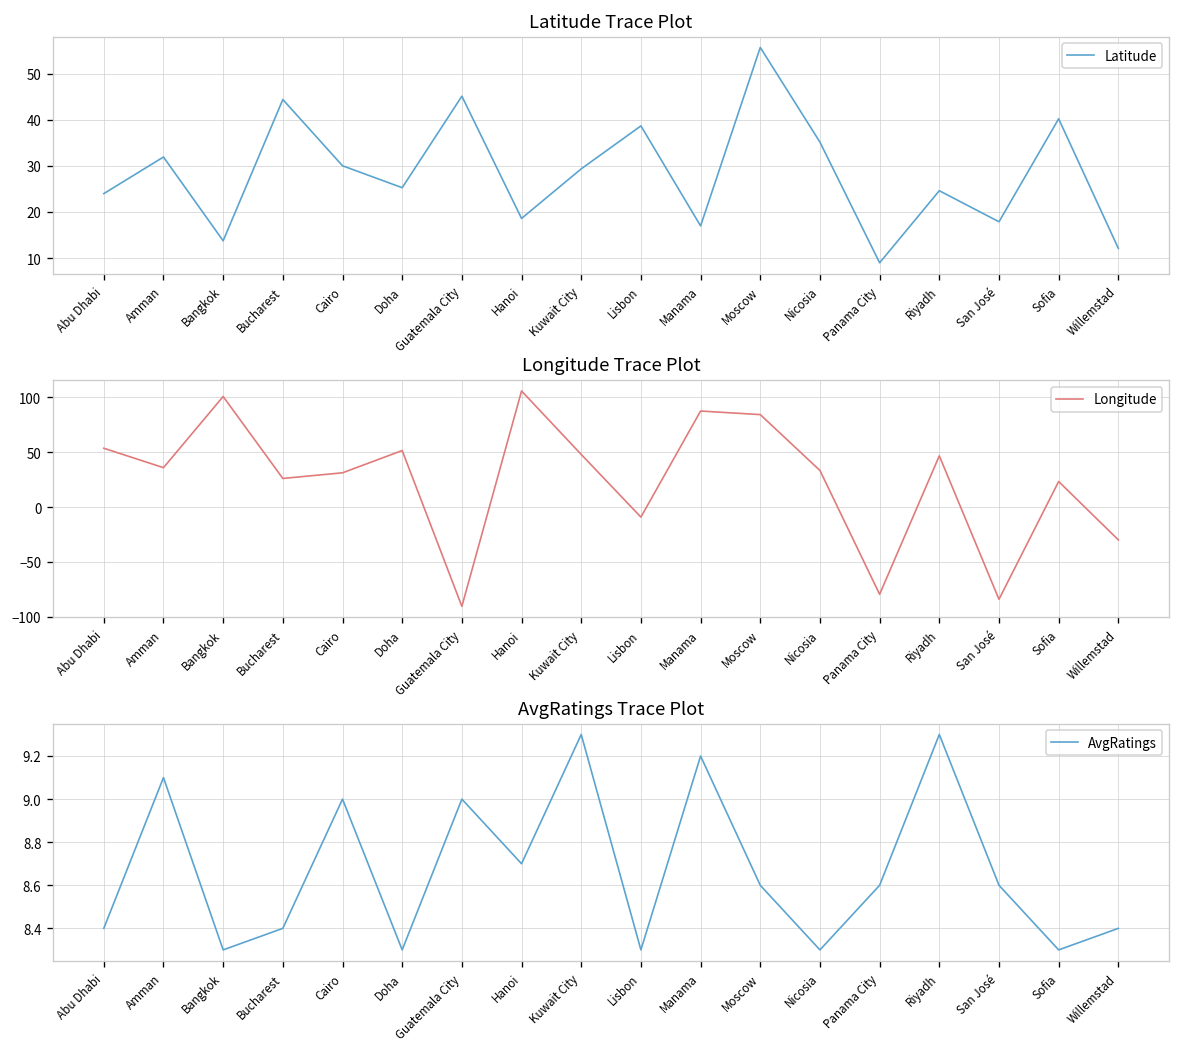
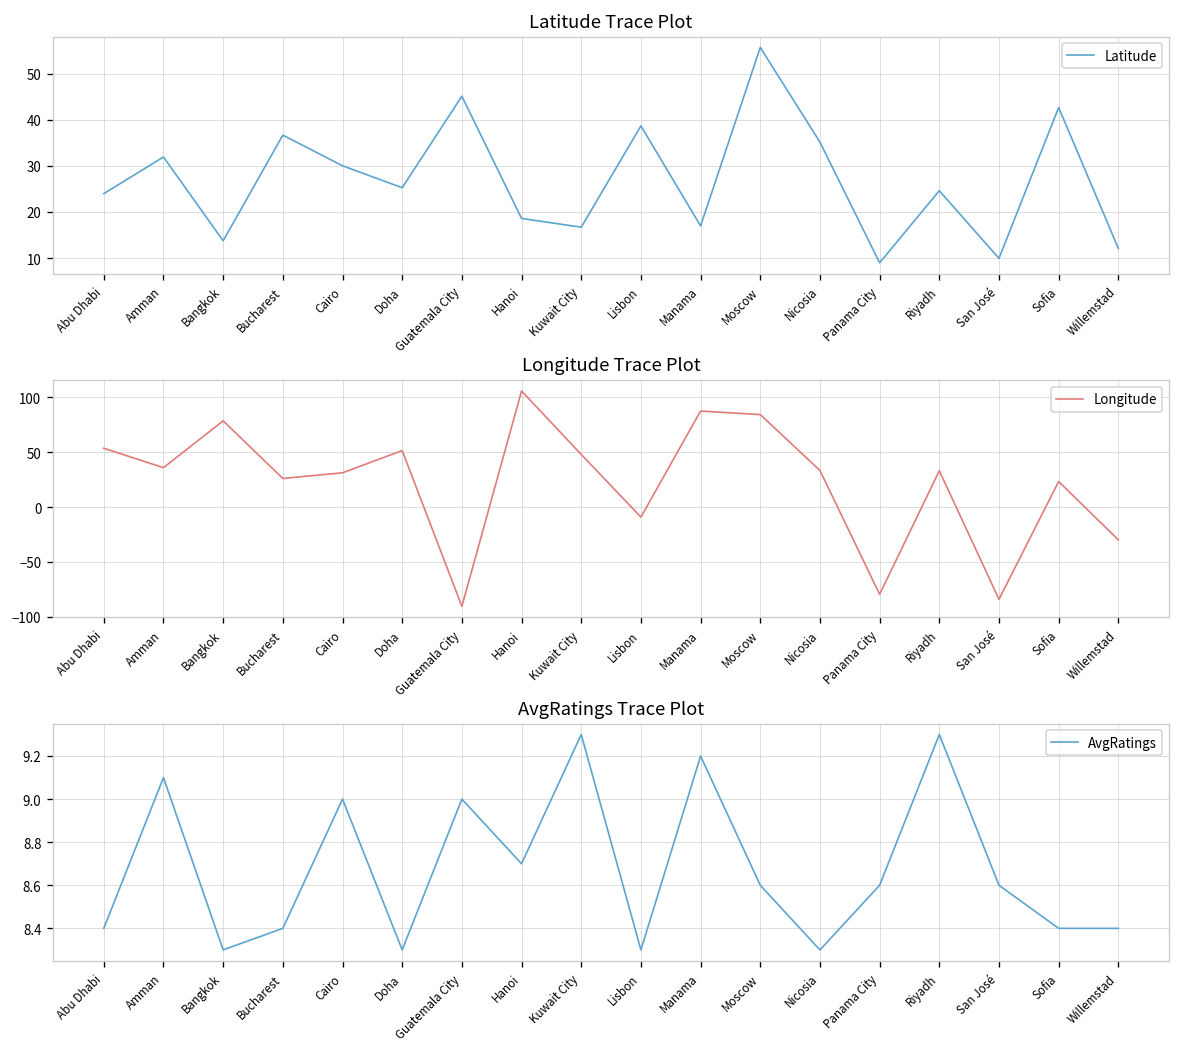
Latitude Trace Plot, Bucharest: 44 -> 37
Latitude Trace Plot, Kuwait City: 29 -> 17
Latitude Trace Plot, San José: 18 -> 10
Latitude Trace Plot, Sofia: 40 -> 43
Longitude Trace Plot, Bangkok: 100 -> 80
Longitude Trace Plot, Riyadh: 50 -> 30
AvgRatings Trace Plot, Sofia: 8.3 -> 8.4
